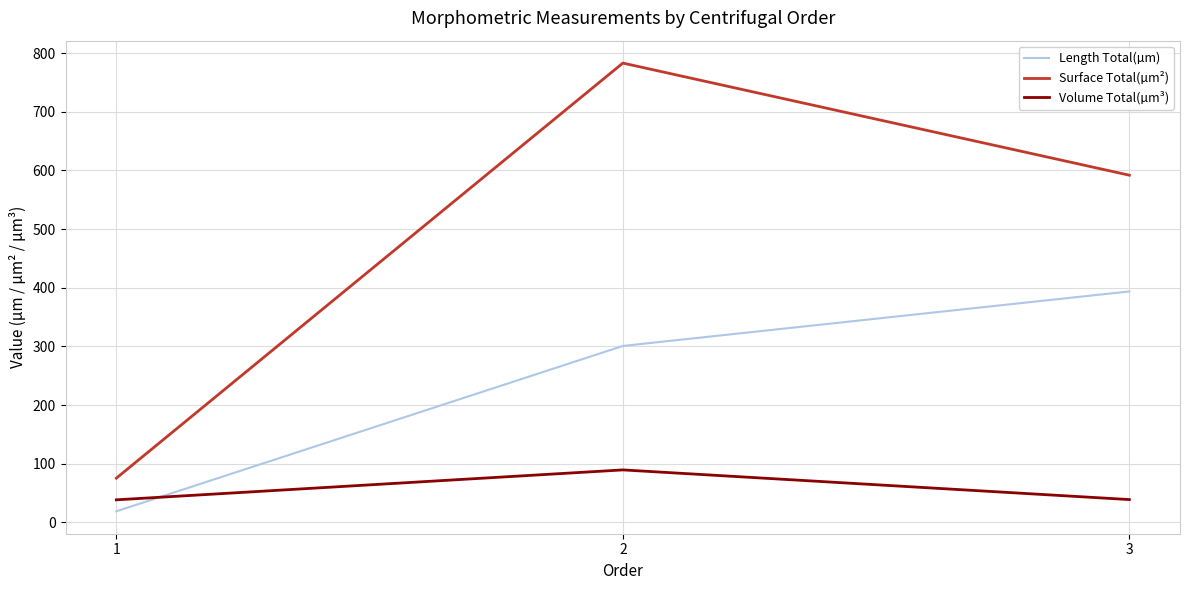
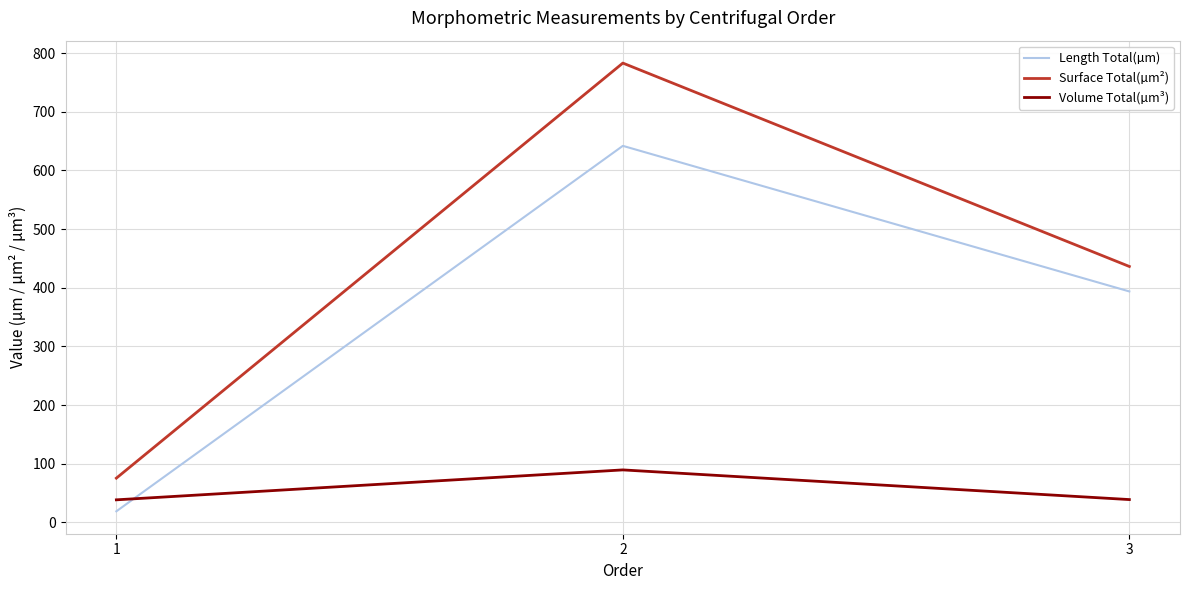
Length Total(µm), 2: 300 -> 640
Surface Total(µm²), 3: 590 -> 440
